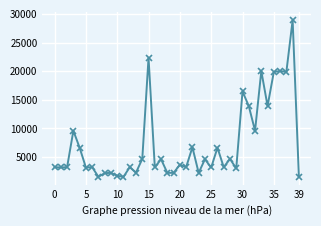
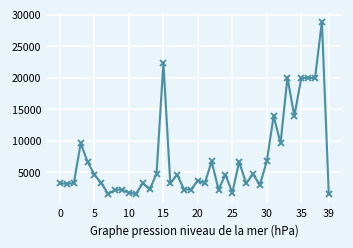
5: 3000 -> 5000
25: 3000 -> 2000
30: 16000 -> 7000
